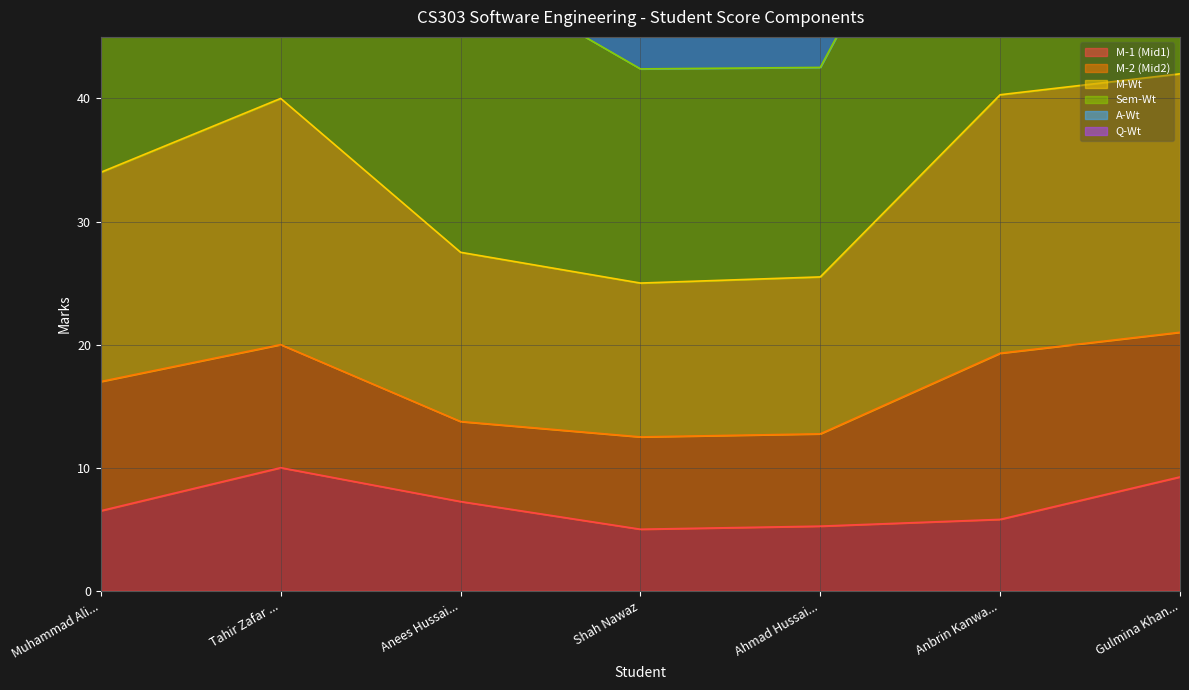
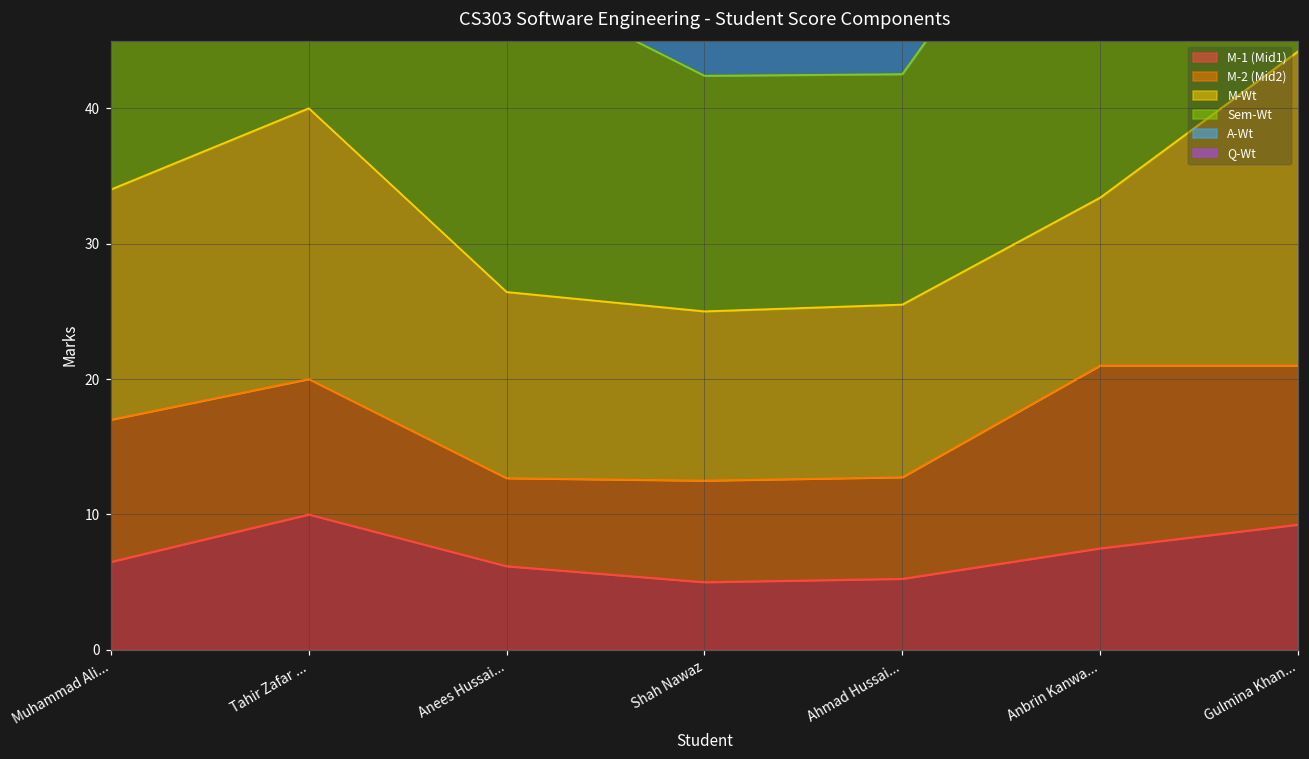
M-1 (Mid1), Anees Hussai...: 7.3 -> 6.2
M-1 (Mid1), Anbrin Kanwa...: 5.8 -> 7.5
M-Wt, Anbrin Kanwa...: 21.0 -> 12.4
M-Wt, Gulmina Khan...: 21.0 -> 23.2
